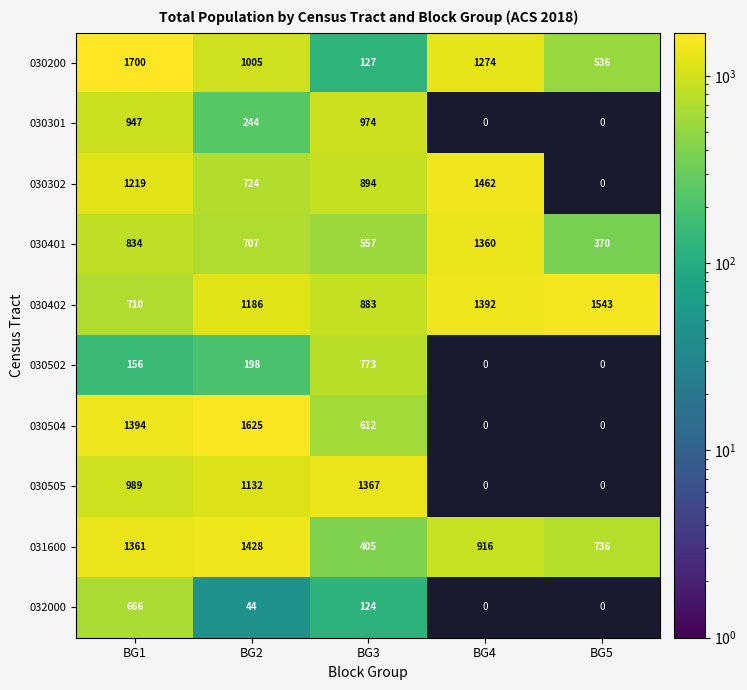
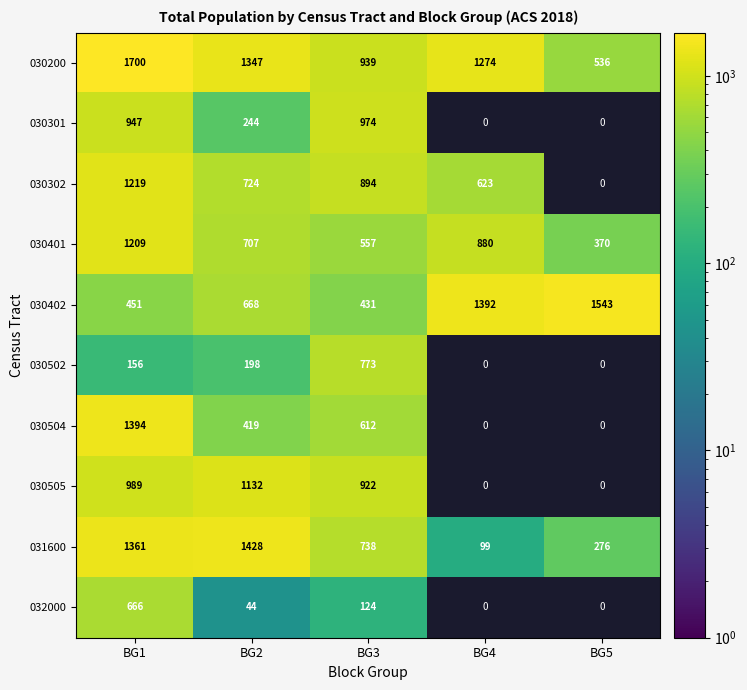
030200, BG2: 1005 -> 1347
030200, BG3: 127 -> 939
030302, BG4: 1462 -> 623
030401, BG1: 834 -> 1209
030401, BG4: 1360 -> 880
030402, BG1: 710 -> 451
030402, BG2: 1186 -> 668
030402, BG3: 883 -> 431
030504, BG2: 1625 -> 419
030505, BG3: 1367 -> 922
031600, BG3: 405 -> 738
031600, BG4: 916 -> 99
031600, BG5: 736 -> 276
